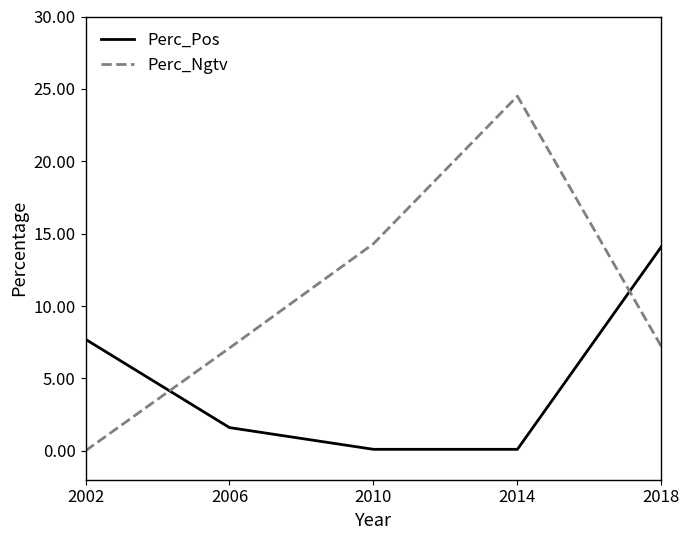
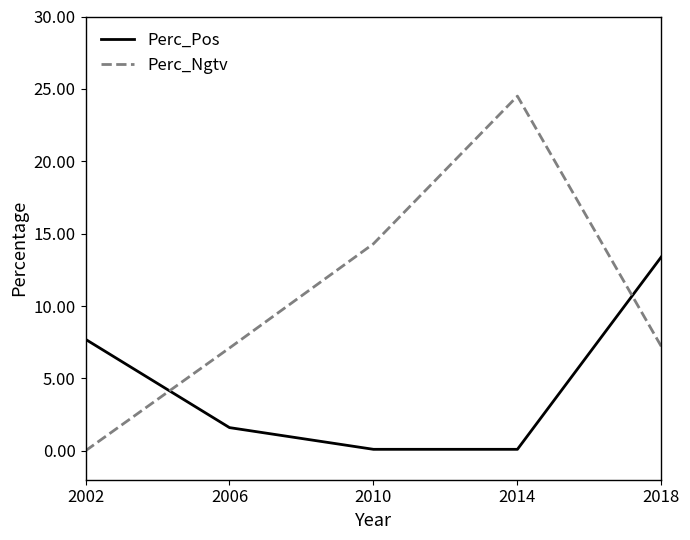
Perc_Pos, 2018: 14.1 -> 13.4
